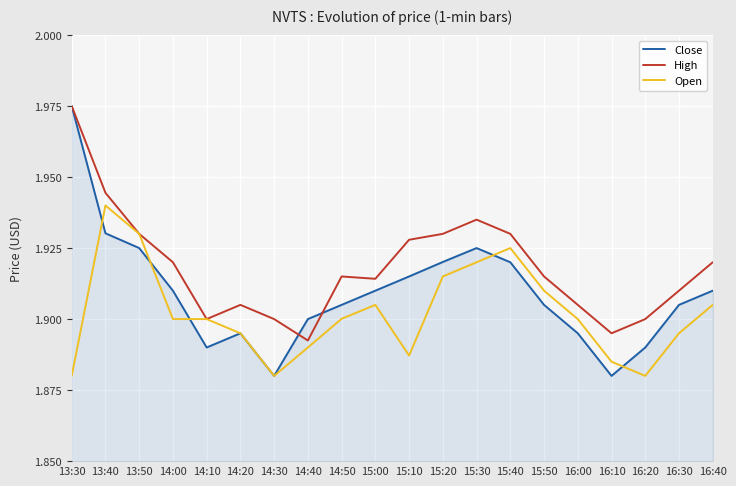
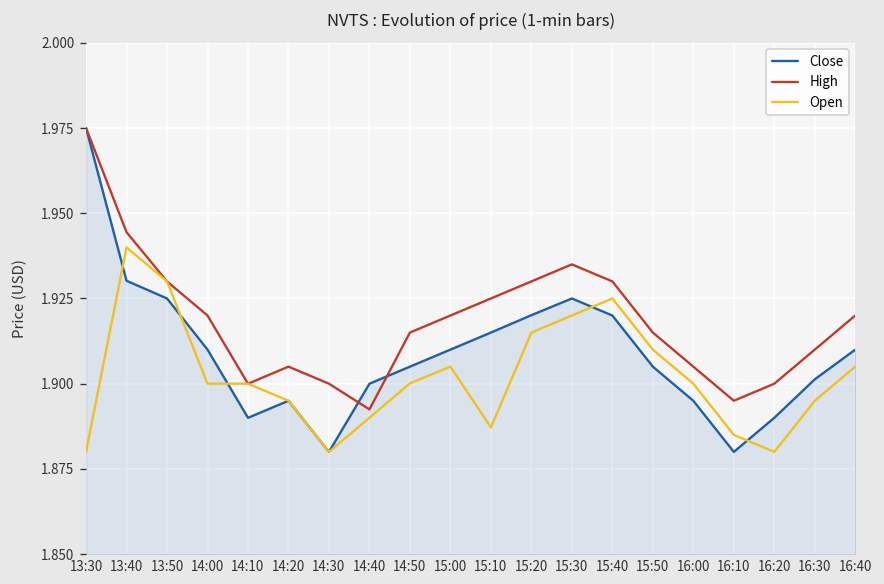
High, 15:00: 1.914 -> 1.920
High, 15:10: 1.928 -> 1.925
Close, 16:30: 1.905 -> 1.901
